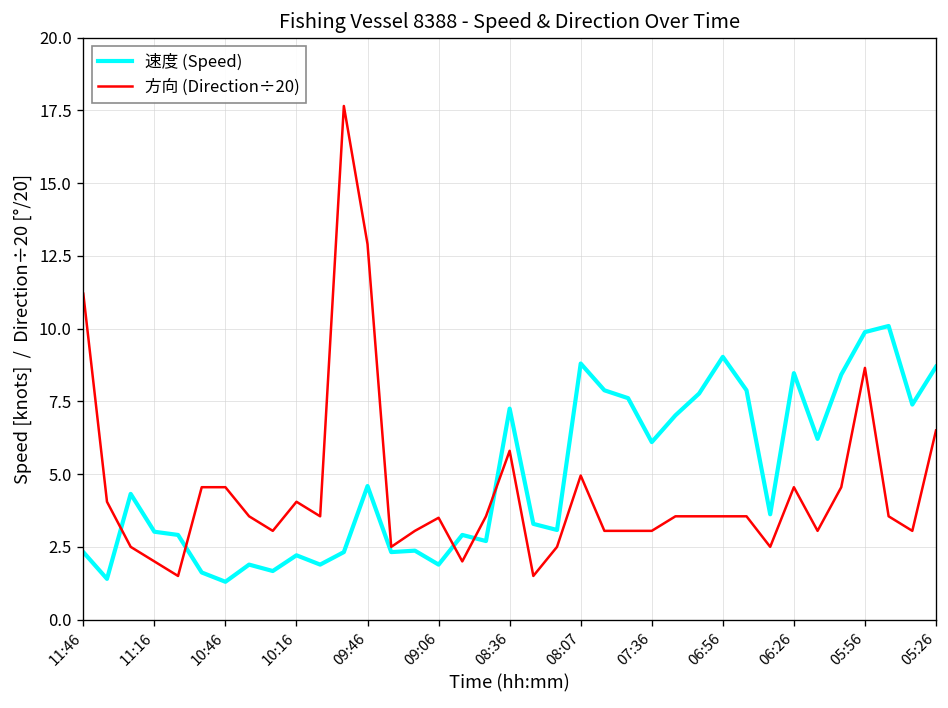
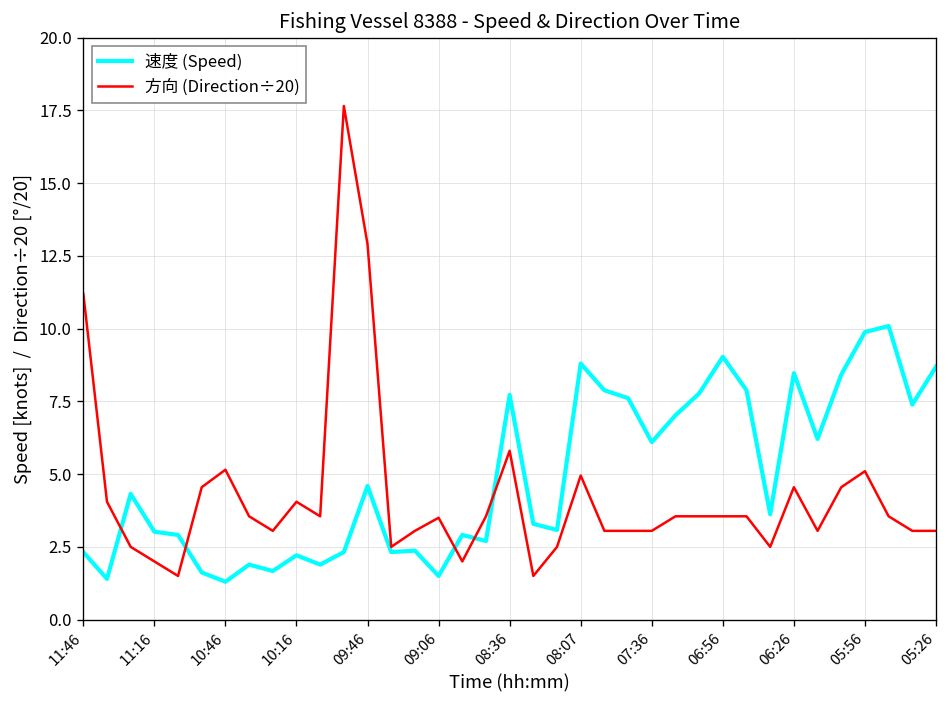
方向 (Direction÷20), 10:46: 4.6 -> 5.2
速度 (Speed), 09:06: 1.9 -> 1.5
速度 (Speed), 08:36: 7.3 -> 7.7
方向 (Direction÷20), 05:56: 8.7 -> 5.1
方向 (Direction÷20), 05:26: 6.5 -> 3.1
